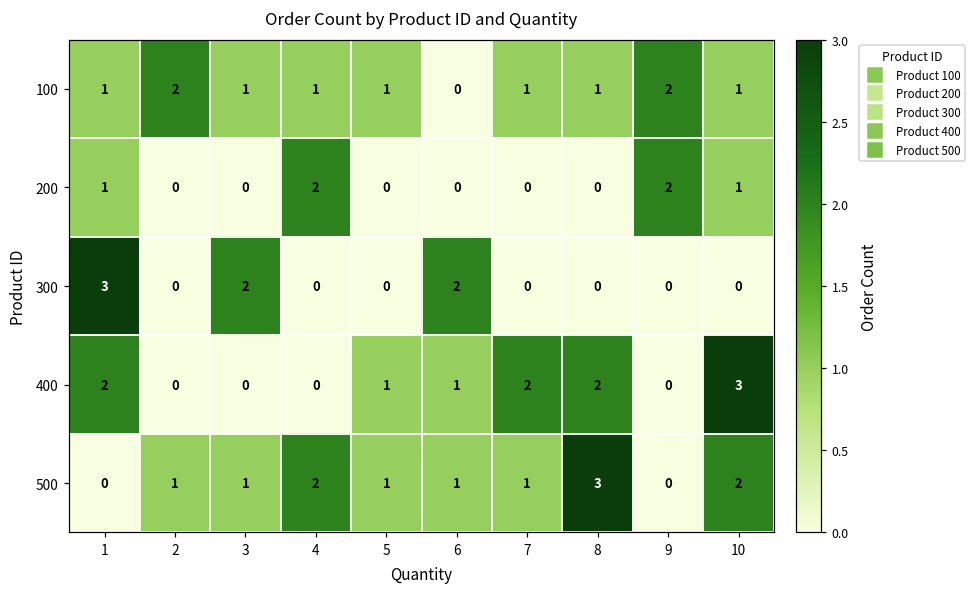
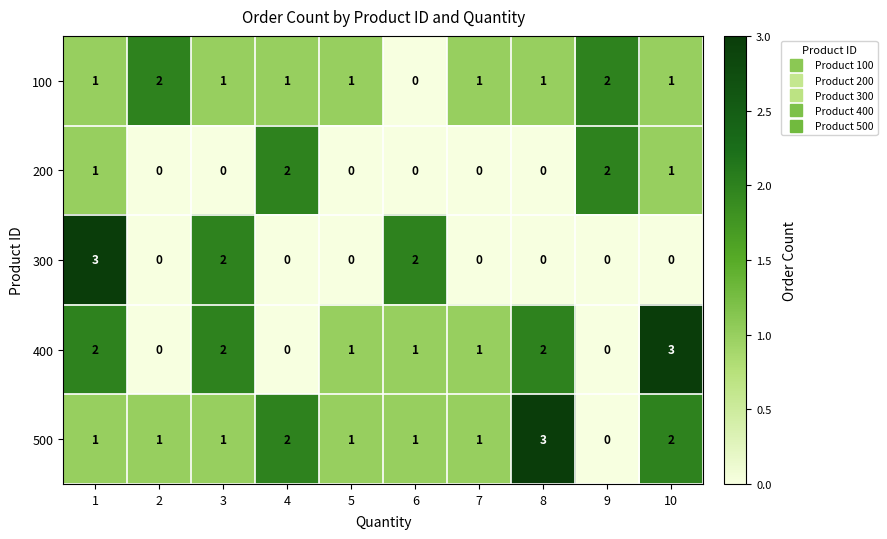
400, 3: 0 -> 2
400, 7: 2 -> 1
500, 1: 0 -> 1
